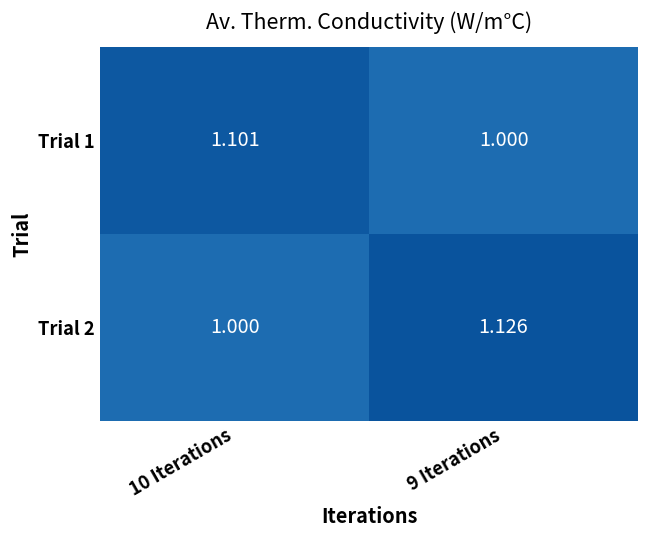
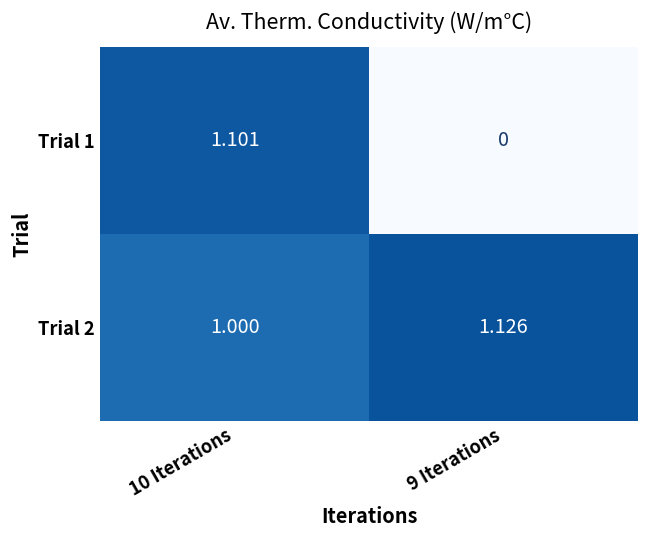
Trial 1, 9 Iterations: 1.000 -> 0
